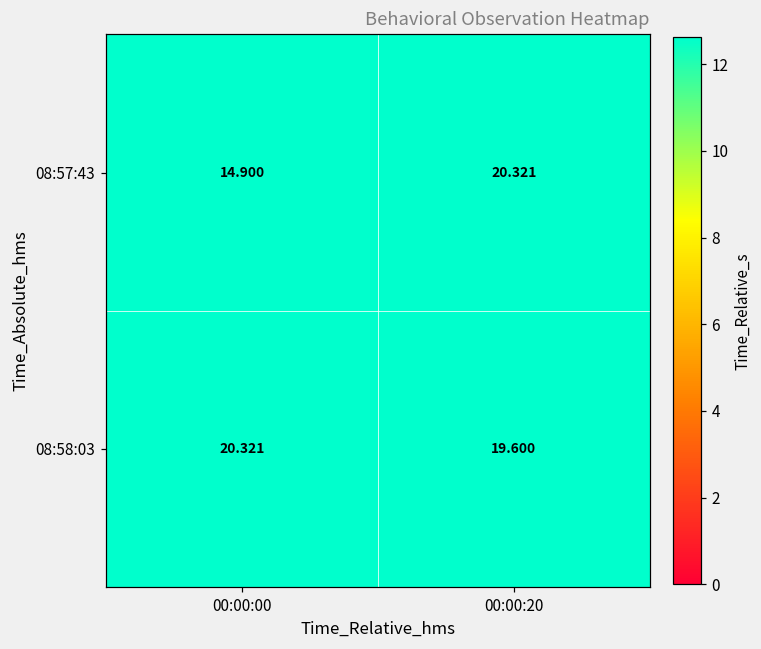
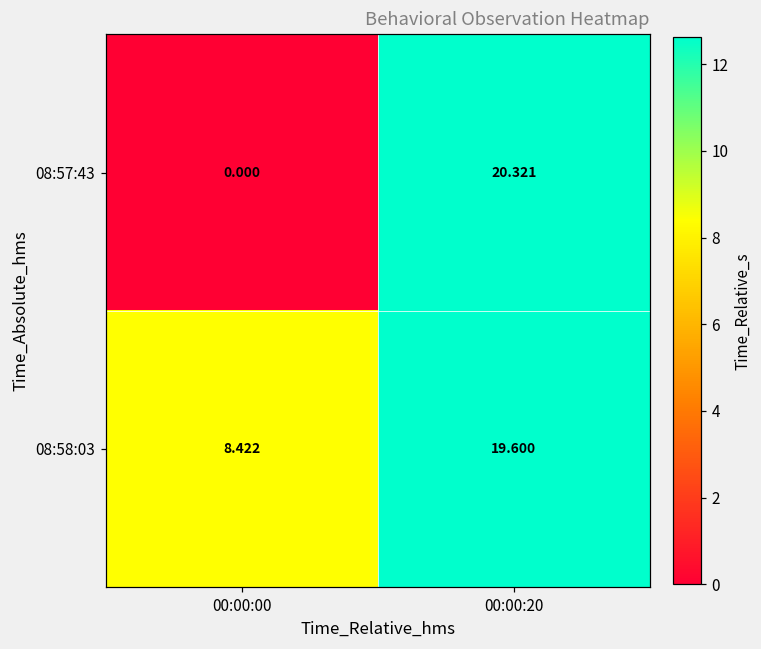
08:57:43, 00:00:00: 14.900 -> 0.000
08:58:03, 00:00:00: 20.321 -> 8.422
